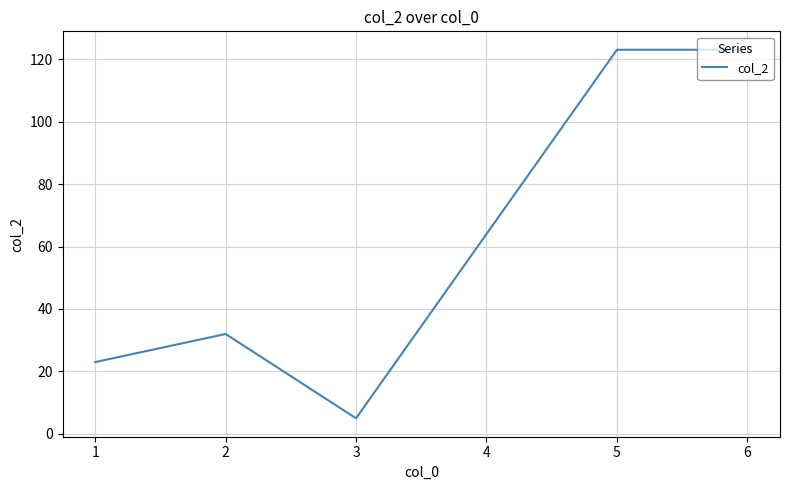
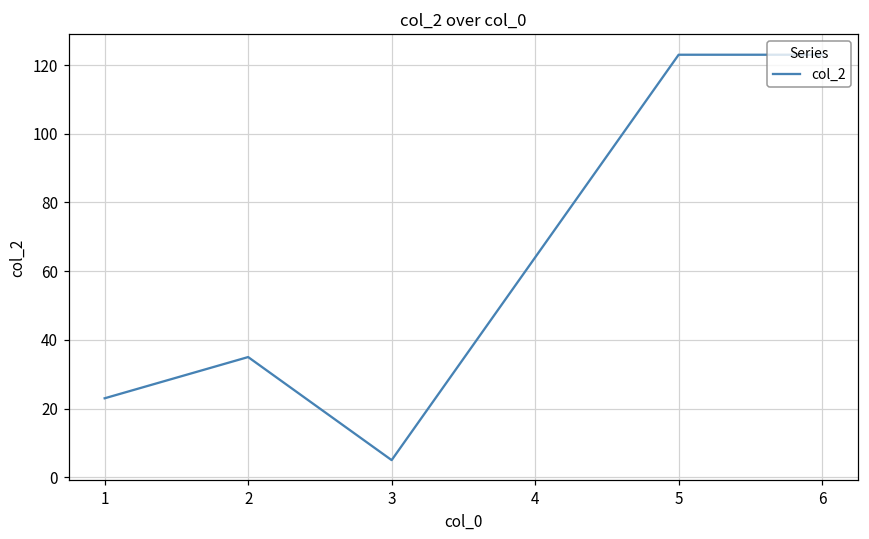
2: 32 -> 35
